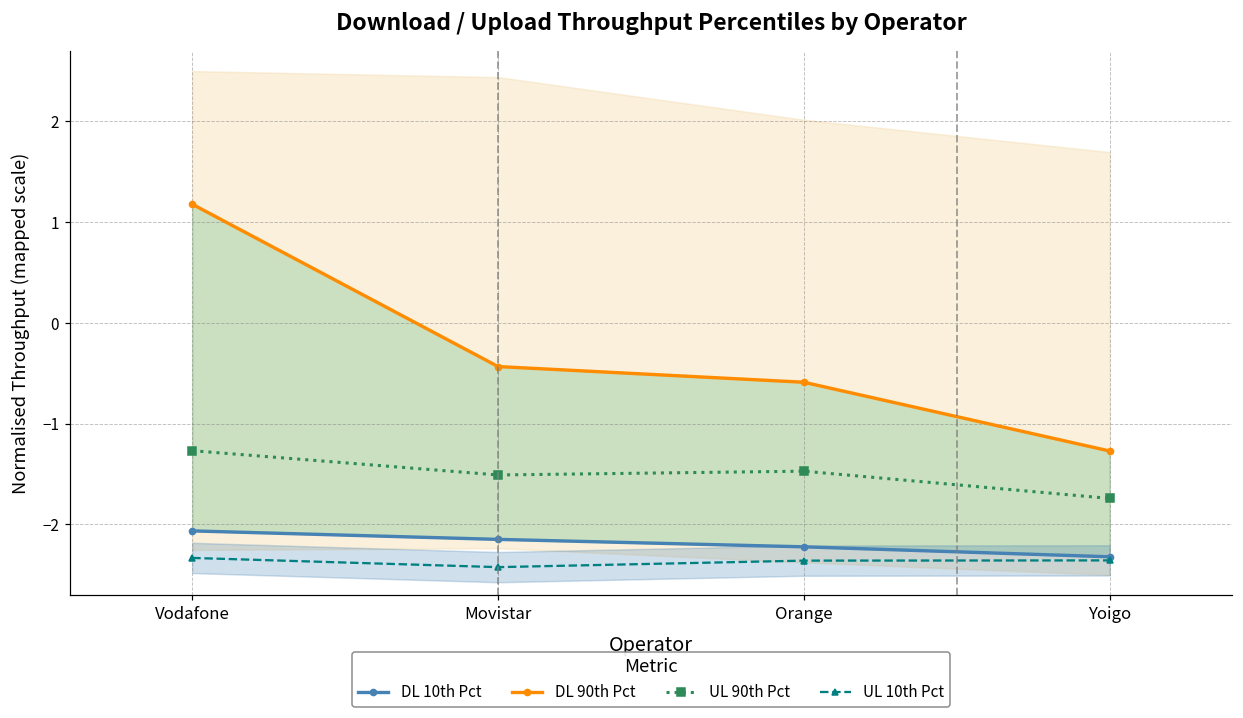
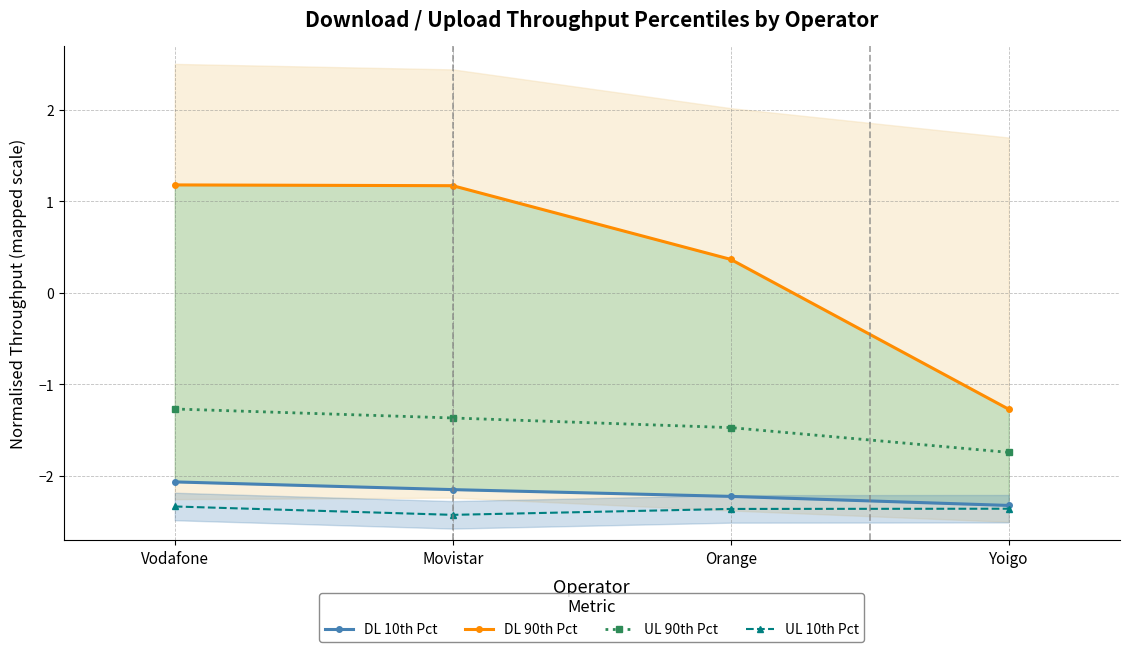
DL 90th Pct, Movistar: -0.4 -> 1.2
UL 90th Pct, Movistar: -1.5 -> -1.4
DL 90th Pct, Orange: -0.6 -> 0.4
